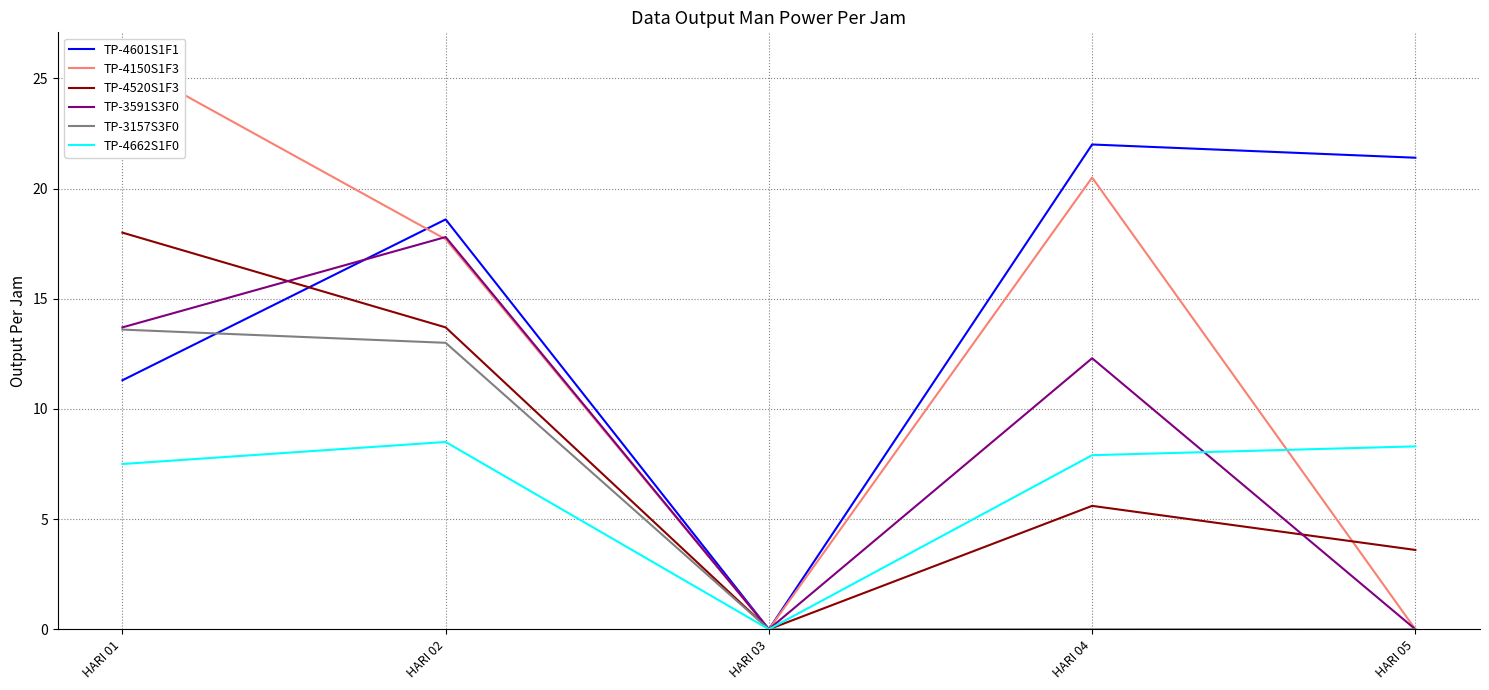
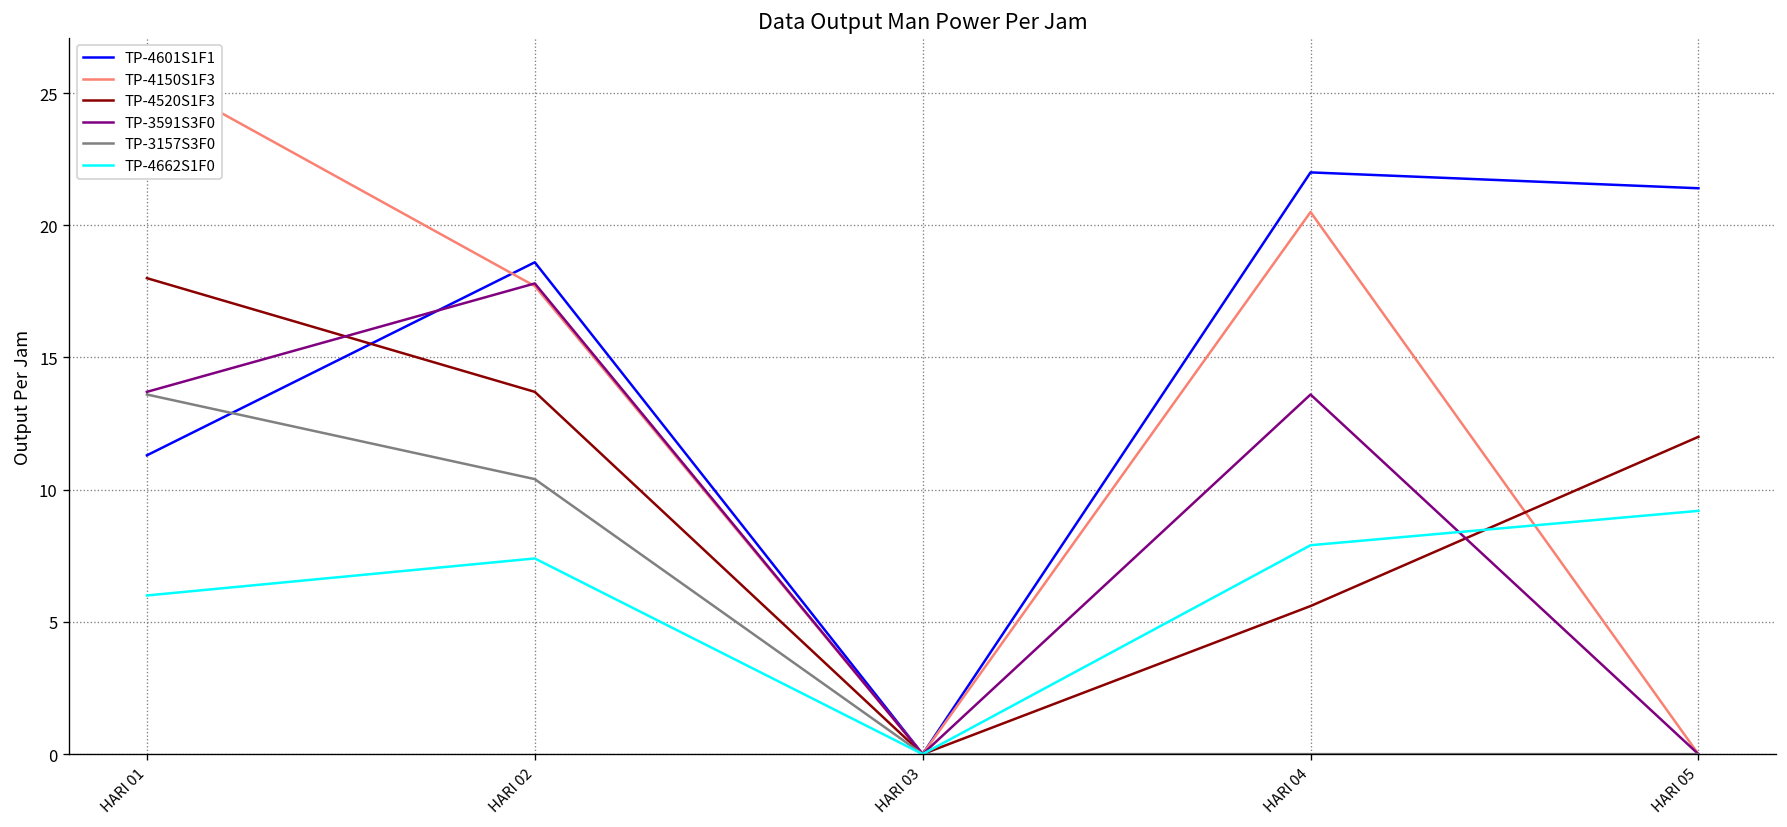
TP-4662S1F0, HARI 01: 7.5 -> 6.0
TP-3157S3F0, HARI 02: 13.0 -> 10.4
TP-4662S1F0, HARI 02: 8.5 -> 7.4
TP-3591S3F0, HARI 04: 12.3 -> 13.6
TP-4520S1F3, HARI 05: 3.6 -> 12.0
TP-4662S1F0, HARI 05: 8.3 -> 9.2
